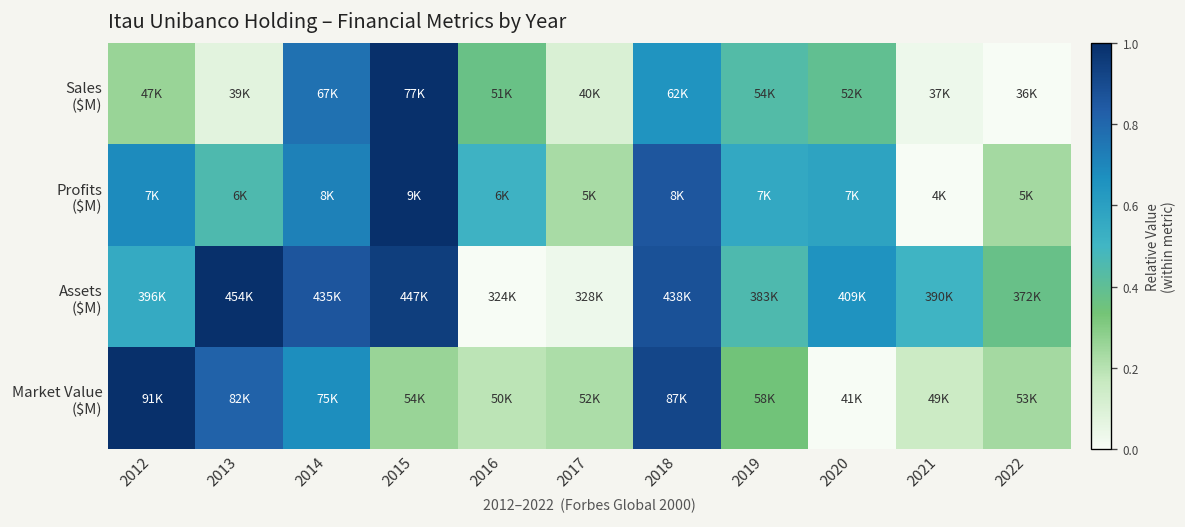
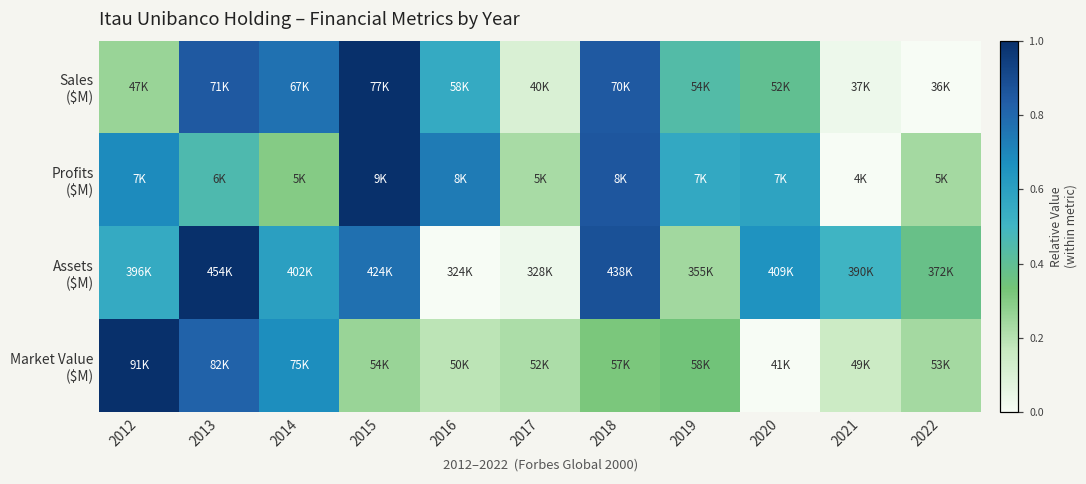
Sales ($M), 2013: 39K -> 71K
Sales ($M), 2016: 51K -> 58K
Sales ($M), 2018: 62K -> 70K
Profits ($M), 2014: 8K -> 5K
Profits ($M), 2016: 6K -> 8K
Assets ($M), 2014: 435K -> 402K
Assets ($M), 2015: 447K -> 424K
Assets ($M), 2019: 383K -> 355K
Market Value ($M), 2018: 87K -> 57K
